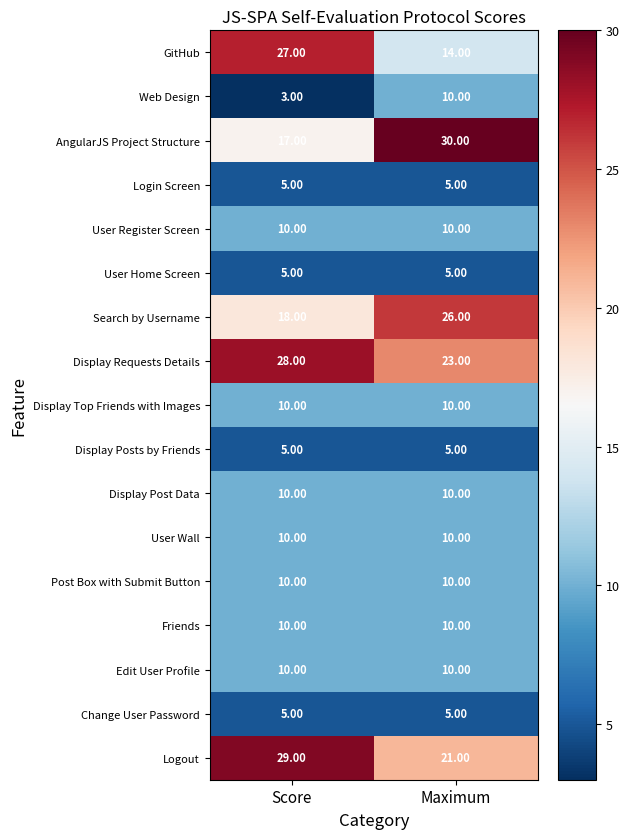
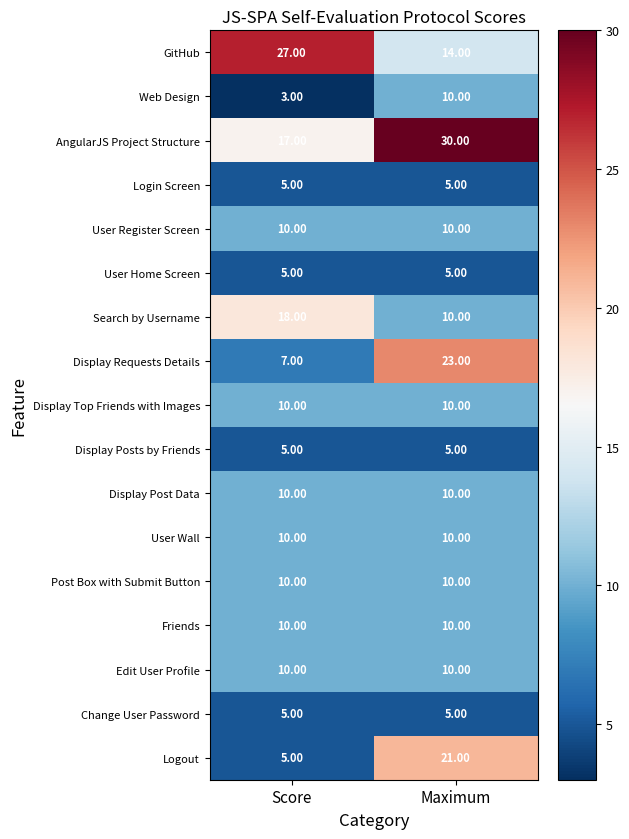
Search by Username, Maximum: 26.00 -> 10.00
Display Requests Details, Score: 28.00 -> 7.00
Logout, Score: 29.00 -> 5.00
